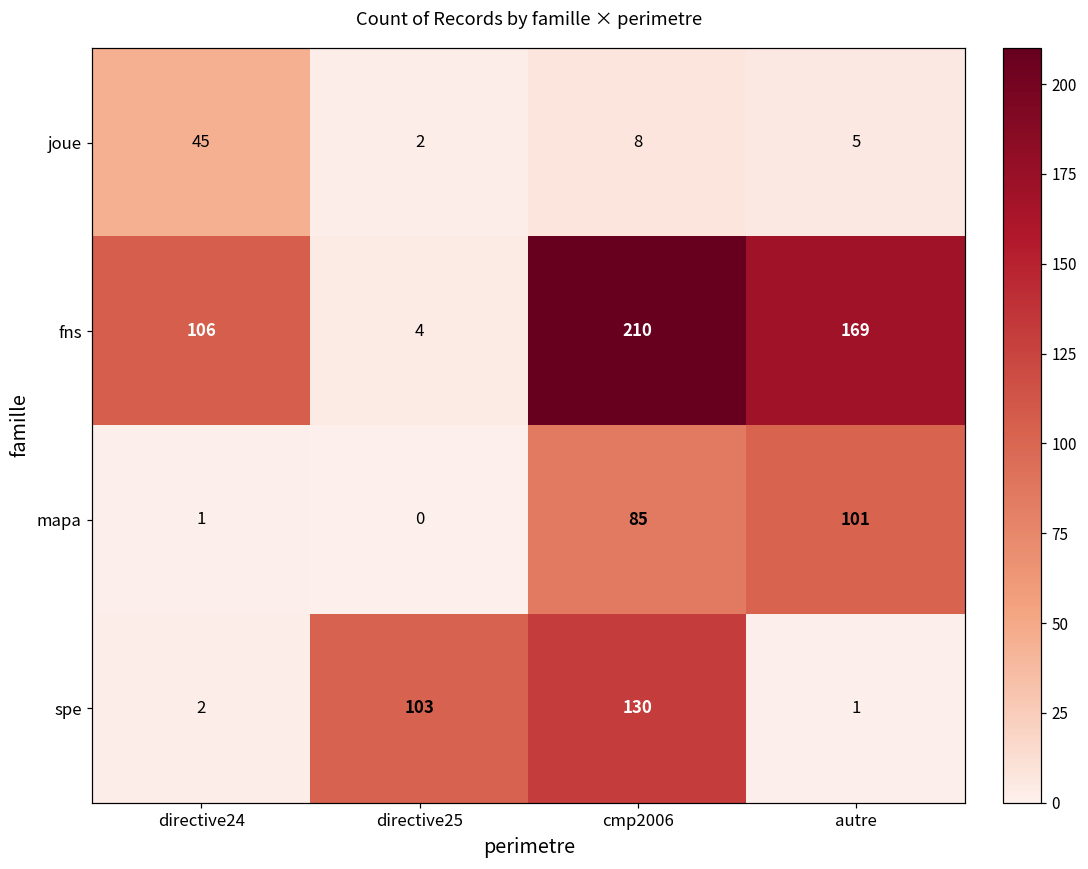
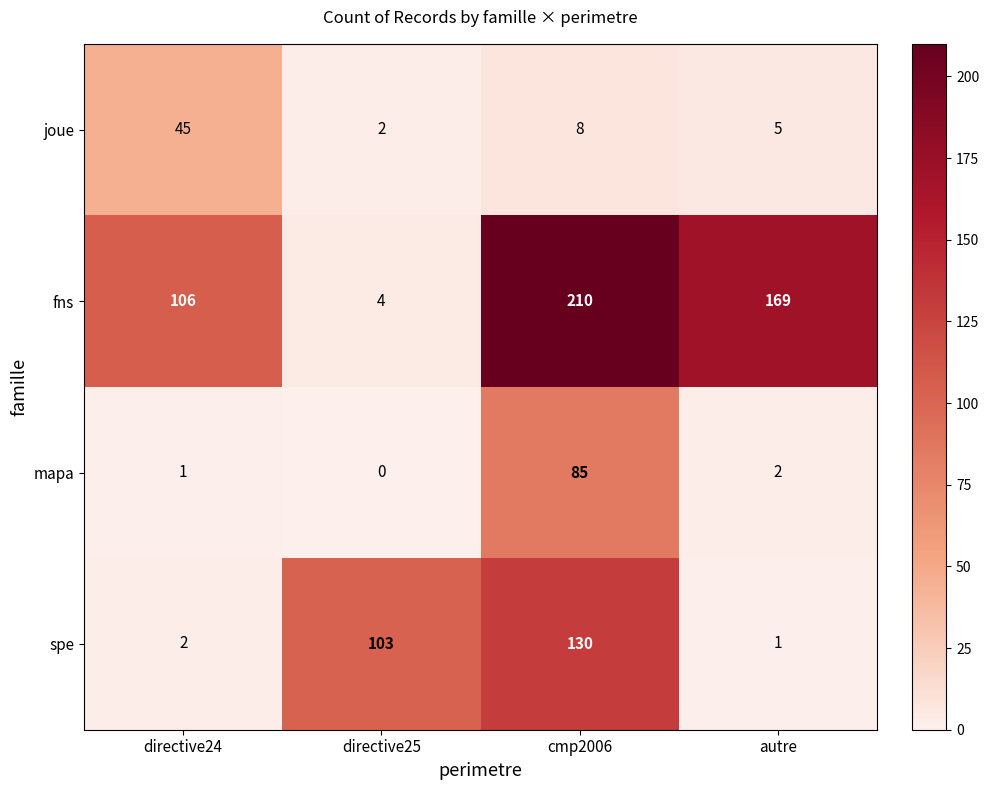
mapa, autre: 101 -> 2
